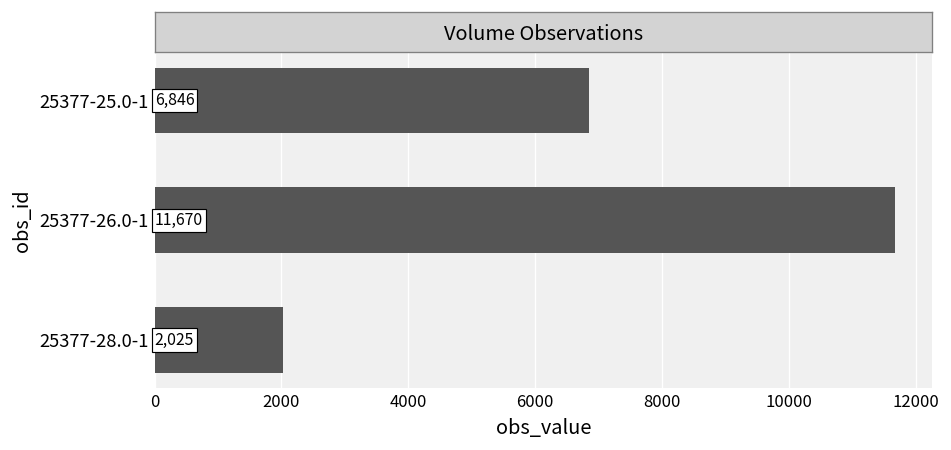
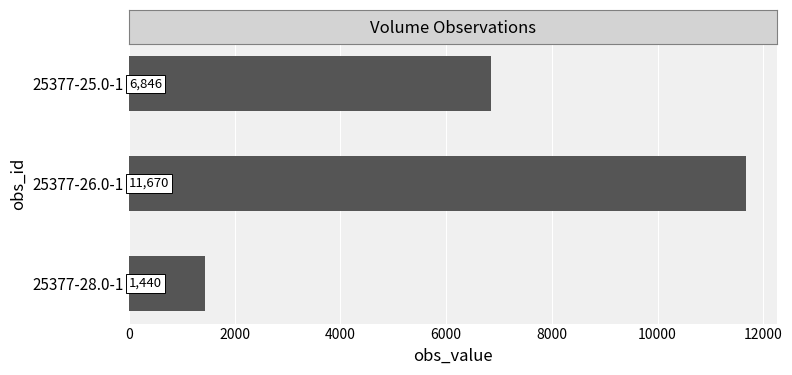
25377-28.0-1: 2,025 -> 1,440
